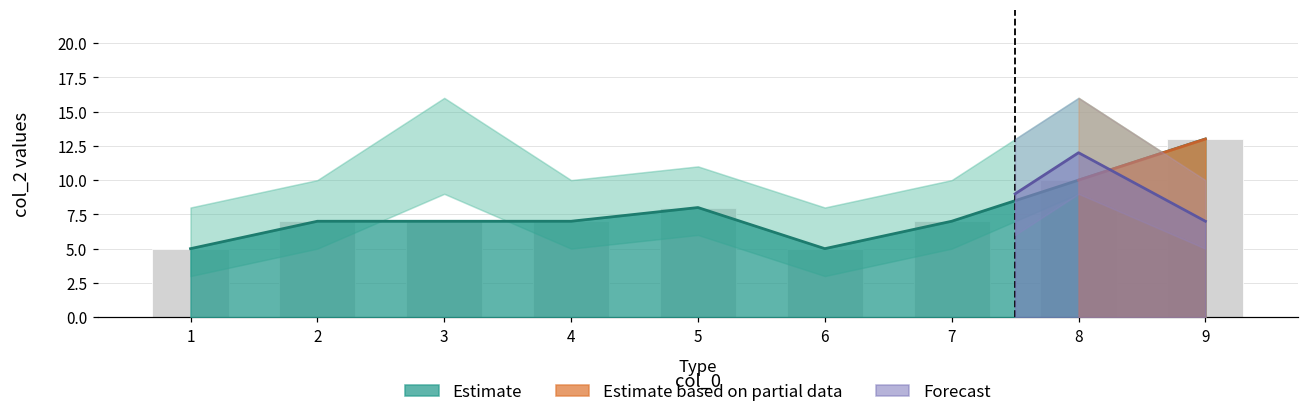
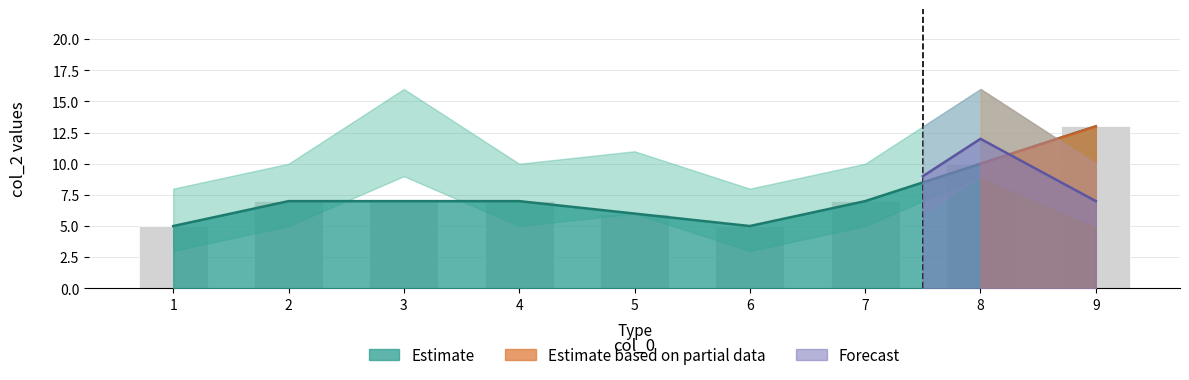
Estimate, 5: 8 -> 6
